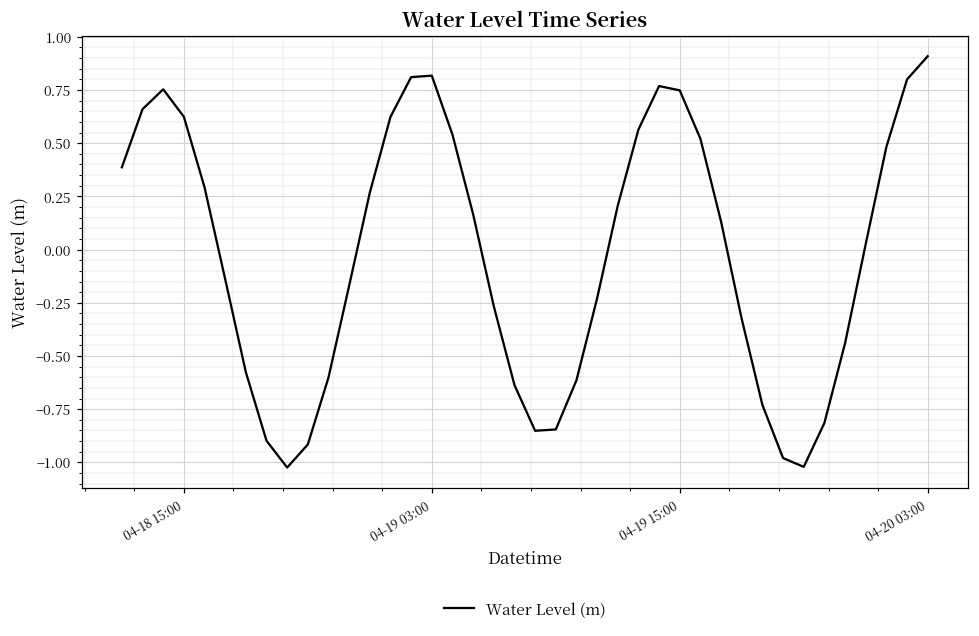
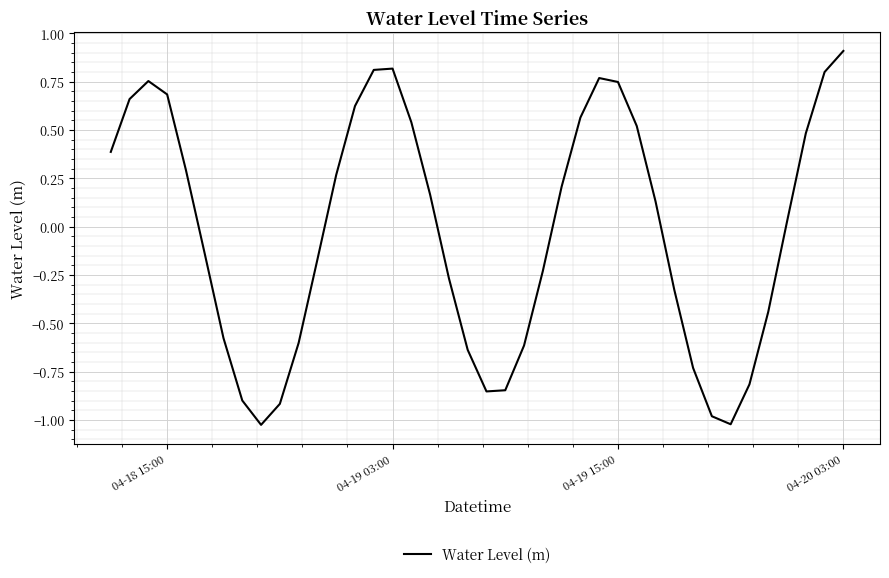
04-18 15:00: 0.62 -> 0.68
